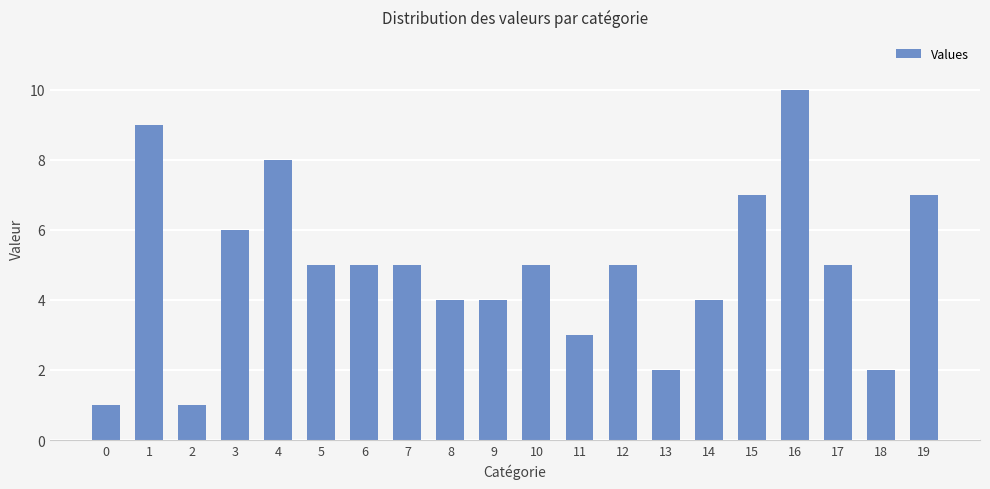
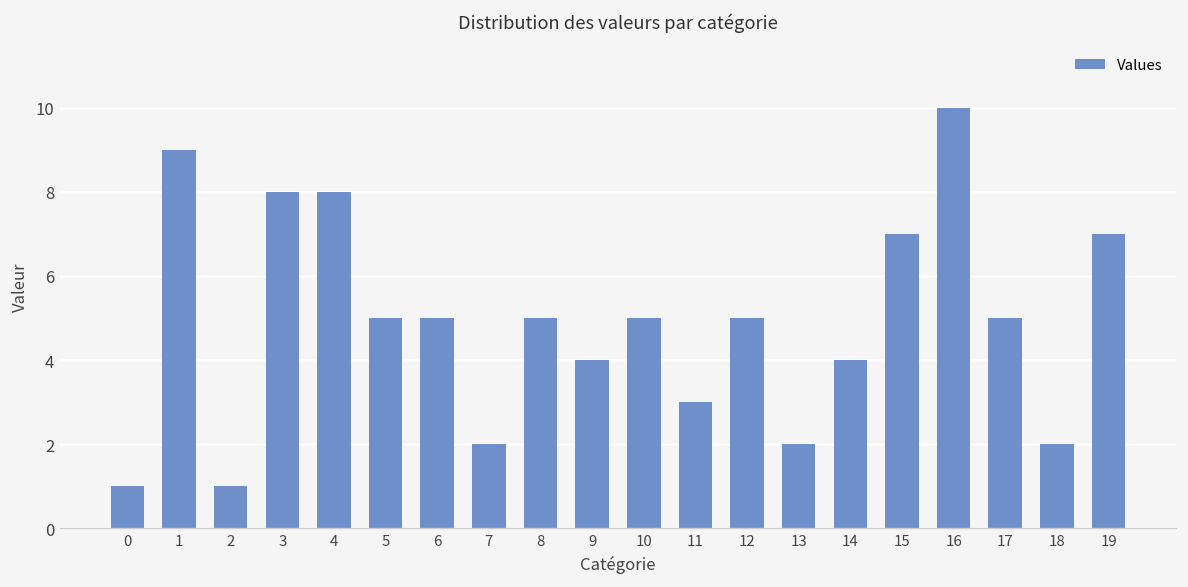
3: 6 -> 8
7: 5 -> 2
8: 4 -> 5
